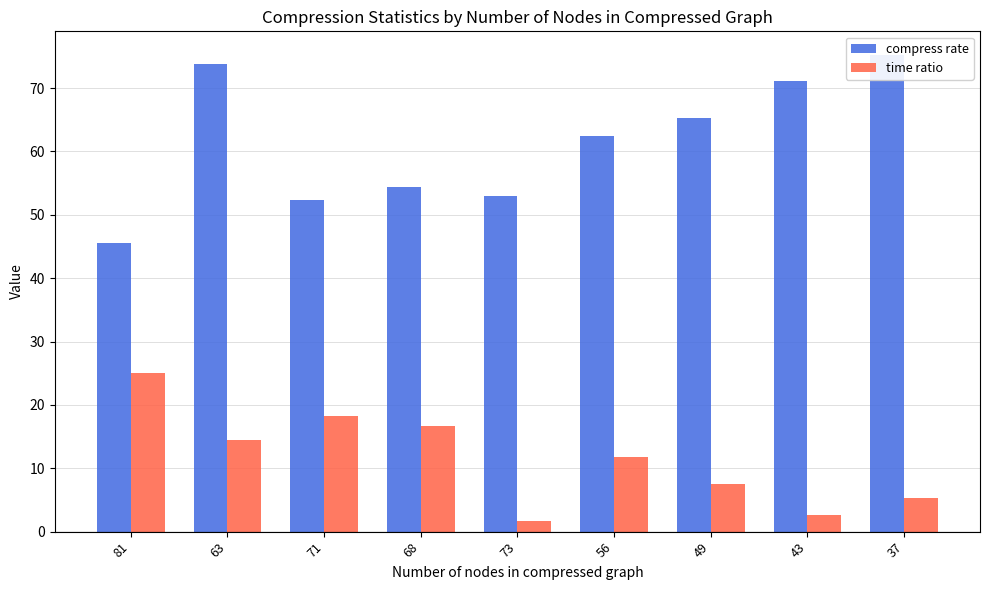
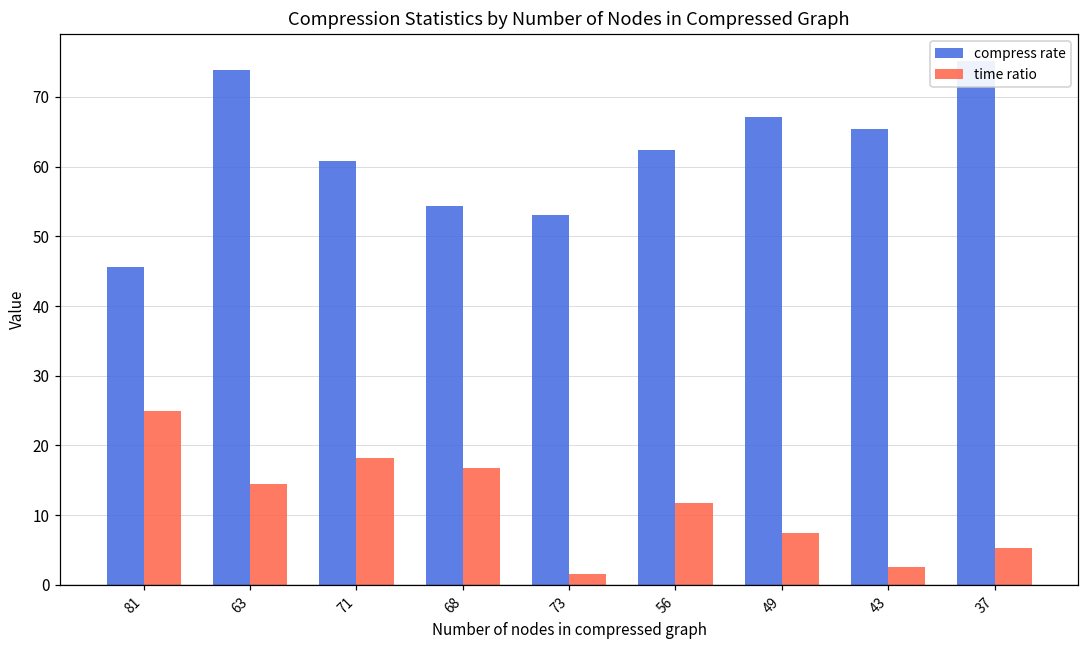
compress rate, 71: 52 -> 61
compress rate, 49: 65 -> 67
compress rate, 43: 71 -> 65
